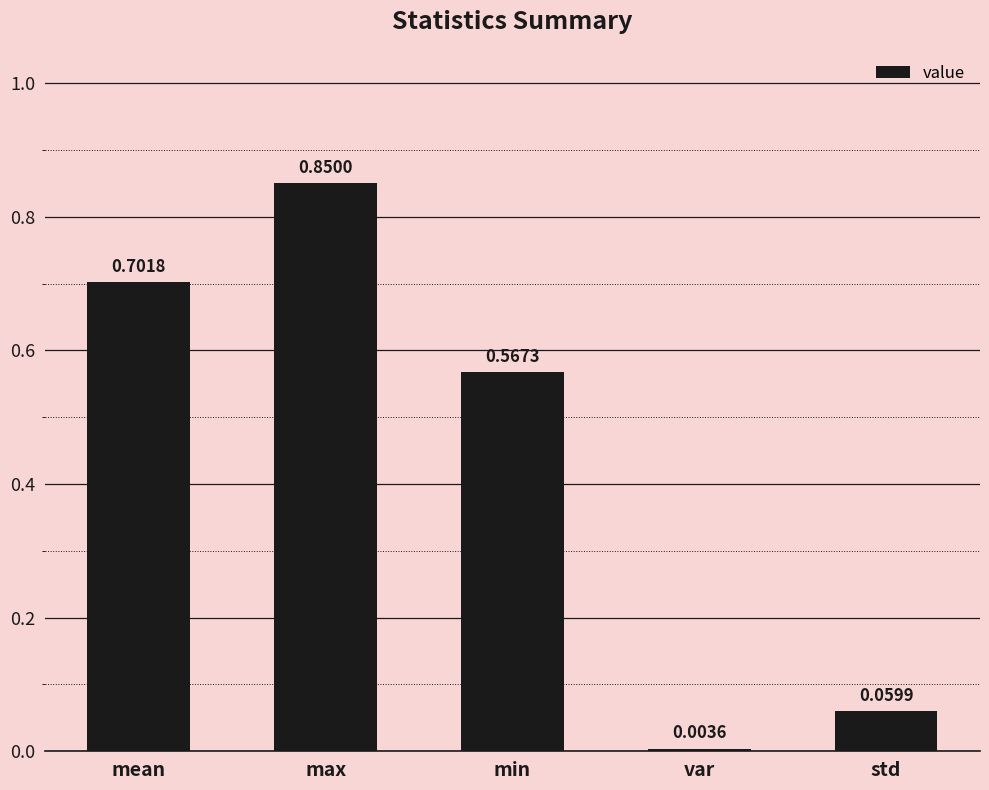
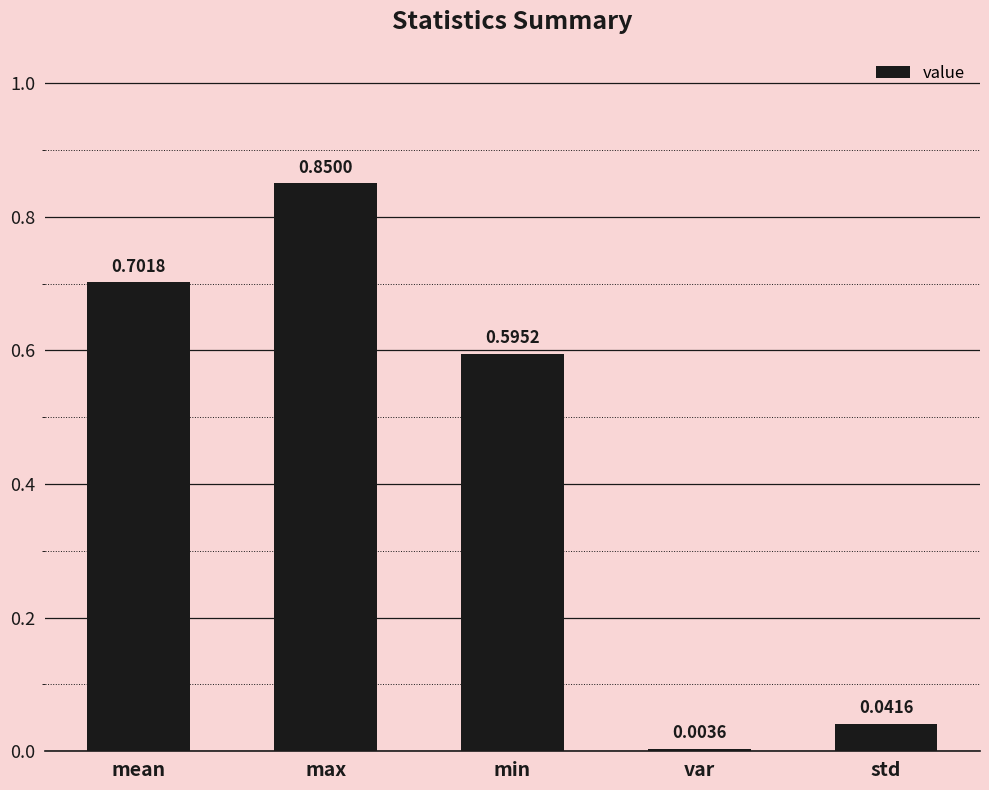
min: 0.5673 -> 0.5952
std: 0.0599 -> 0.0416
